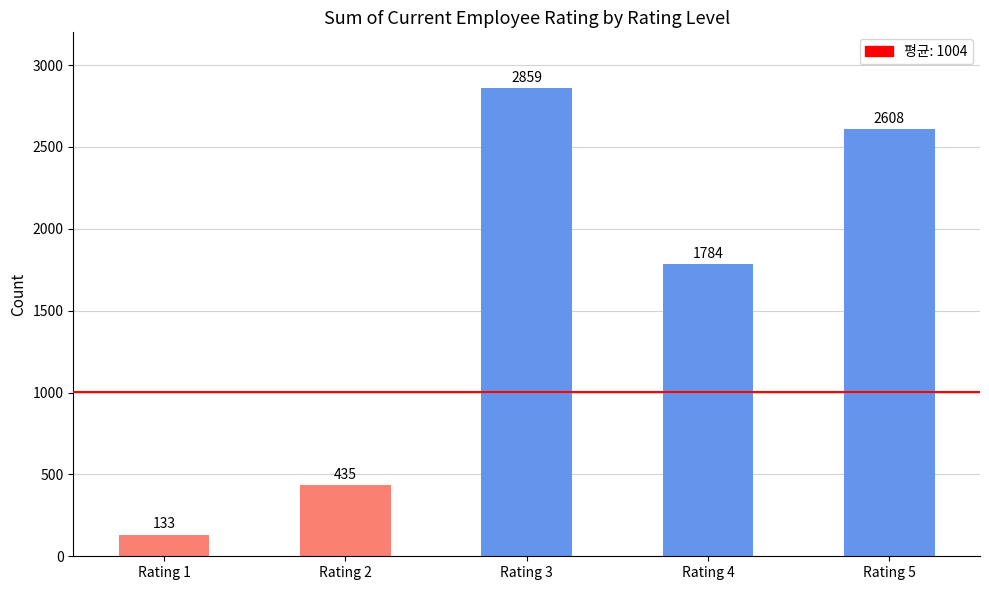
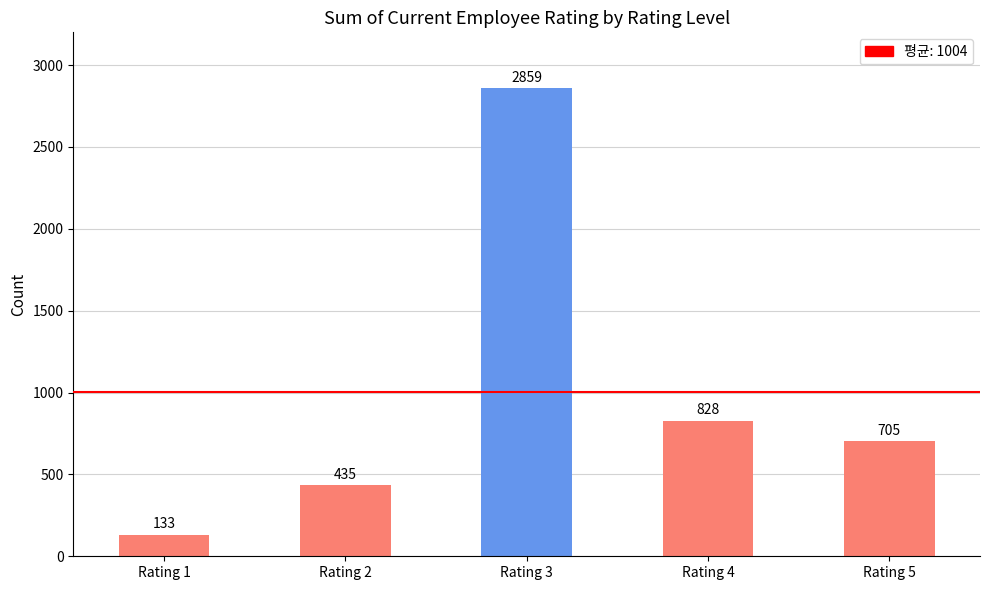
Rating 4: 1784 -> 828
Rating 5: 2608 -> 705
